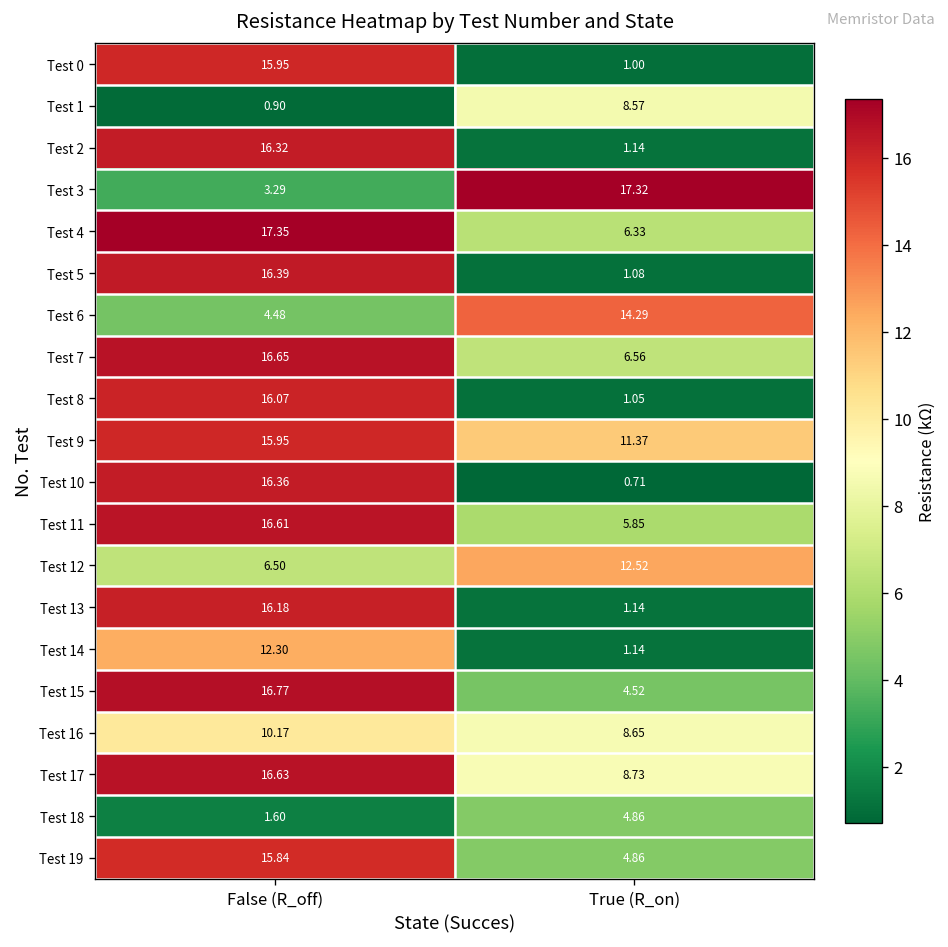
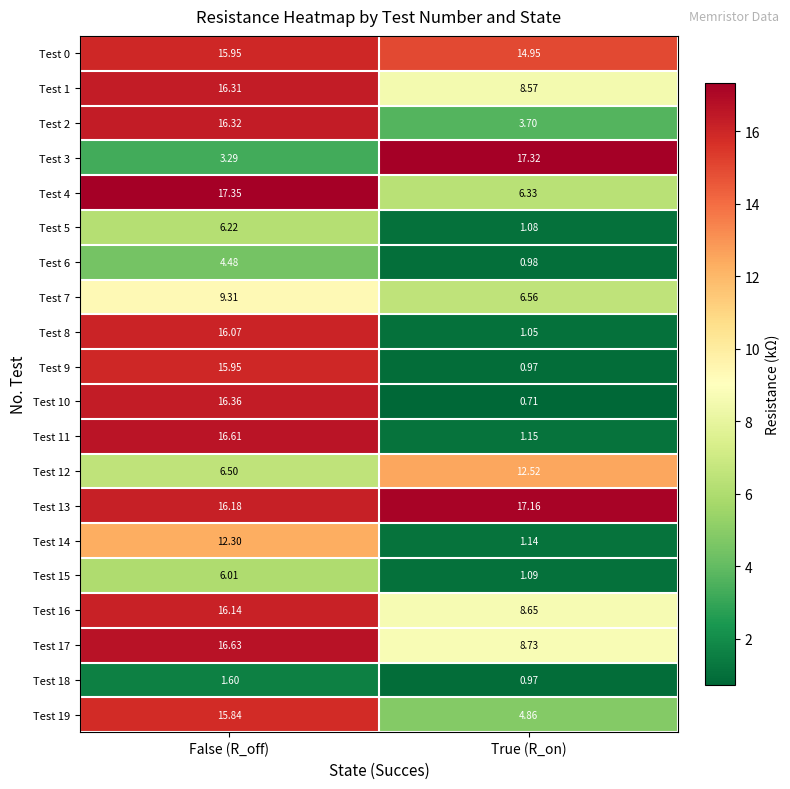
Test 0, True (R_on): 1.00 -> 14.95
Test 1, False (R_off): 0.90 -> 16.31
Test 2, True (R_on): 1.14 -> 3.70
Test 5, False (R_off): 16.39 -> 6.22
Test 6, True (R_on): 14.29 -> 0.98
Test 7, False (R_off): 16.65 -> 9.31
Test 9, True (R_on): 11.37 -> 0.97
Test 11, True (R_on): 5.85 -> 1.15
Test 13, True (R_on): 1.14 -> 17.16
Test 15, False (R_off): 16.77 -> 6.01
Test 15, True (R_on): 4.52 -> 1.09
Test 16, False (R_off): 10.17 -> 16.14
Test 18, True (R_on): 4.86 -> 0.97
